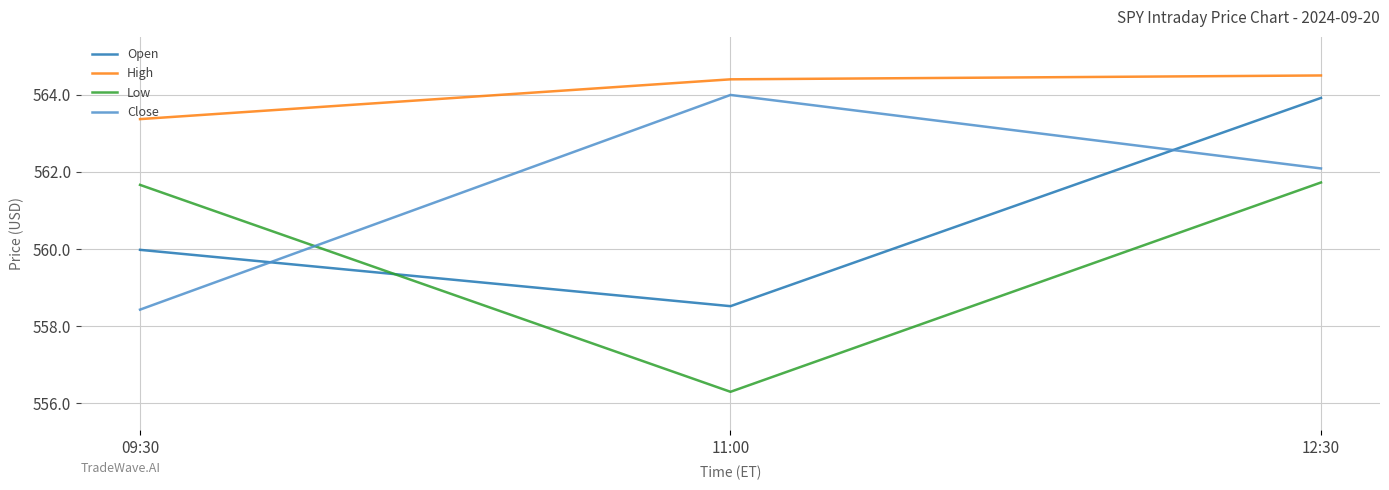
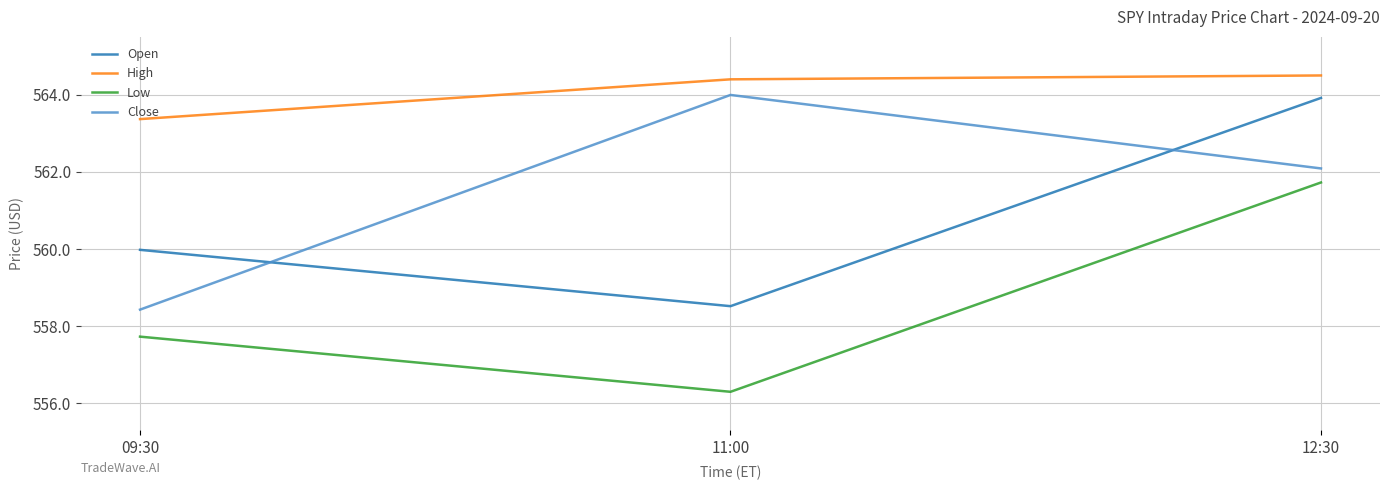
Low, 09:30: 561.7 -> 557.7
